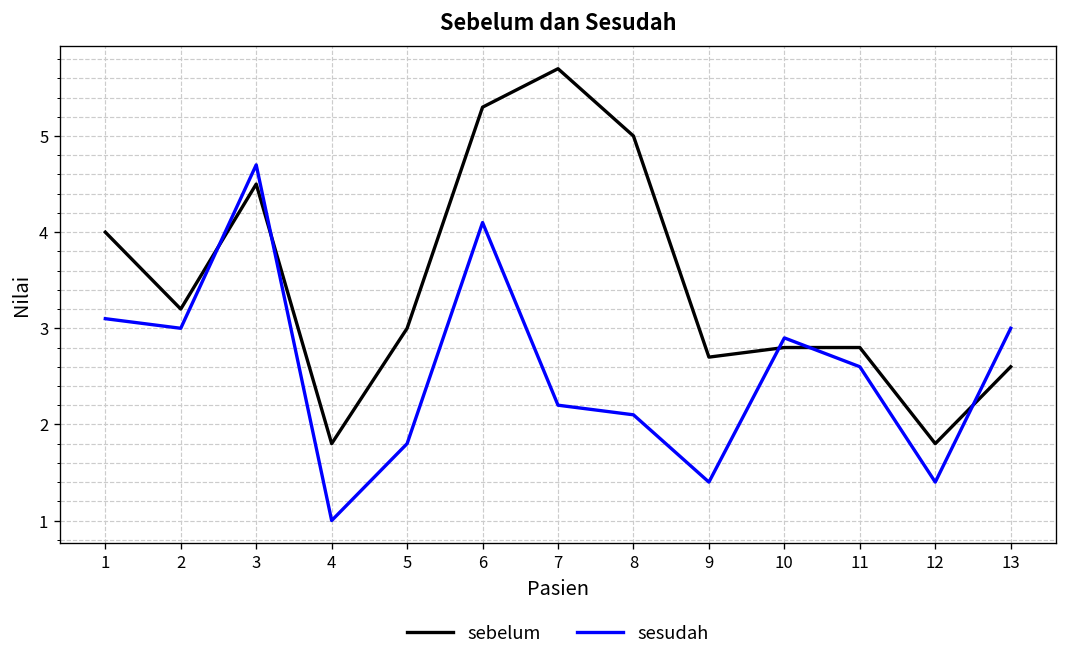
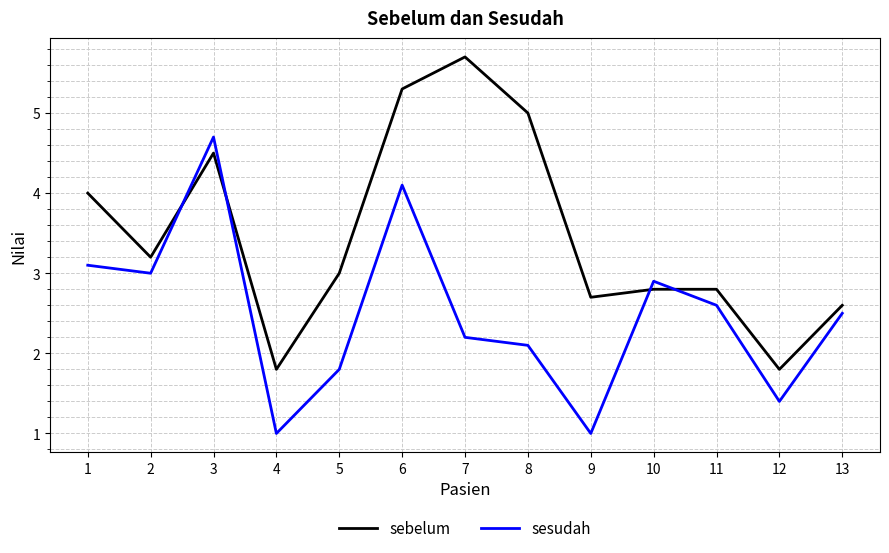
sesudah, 9: 1.4 -> 1.0
sesudah, 13: 3.0 -> 2.5
